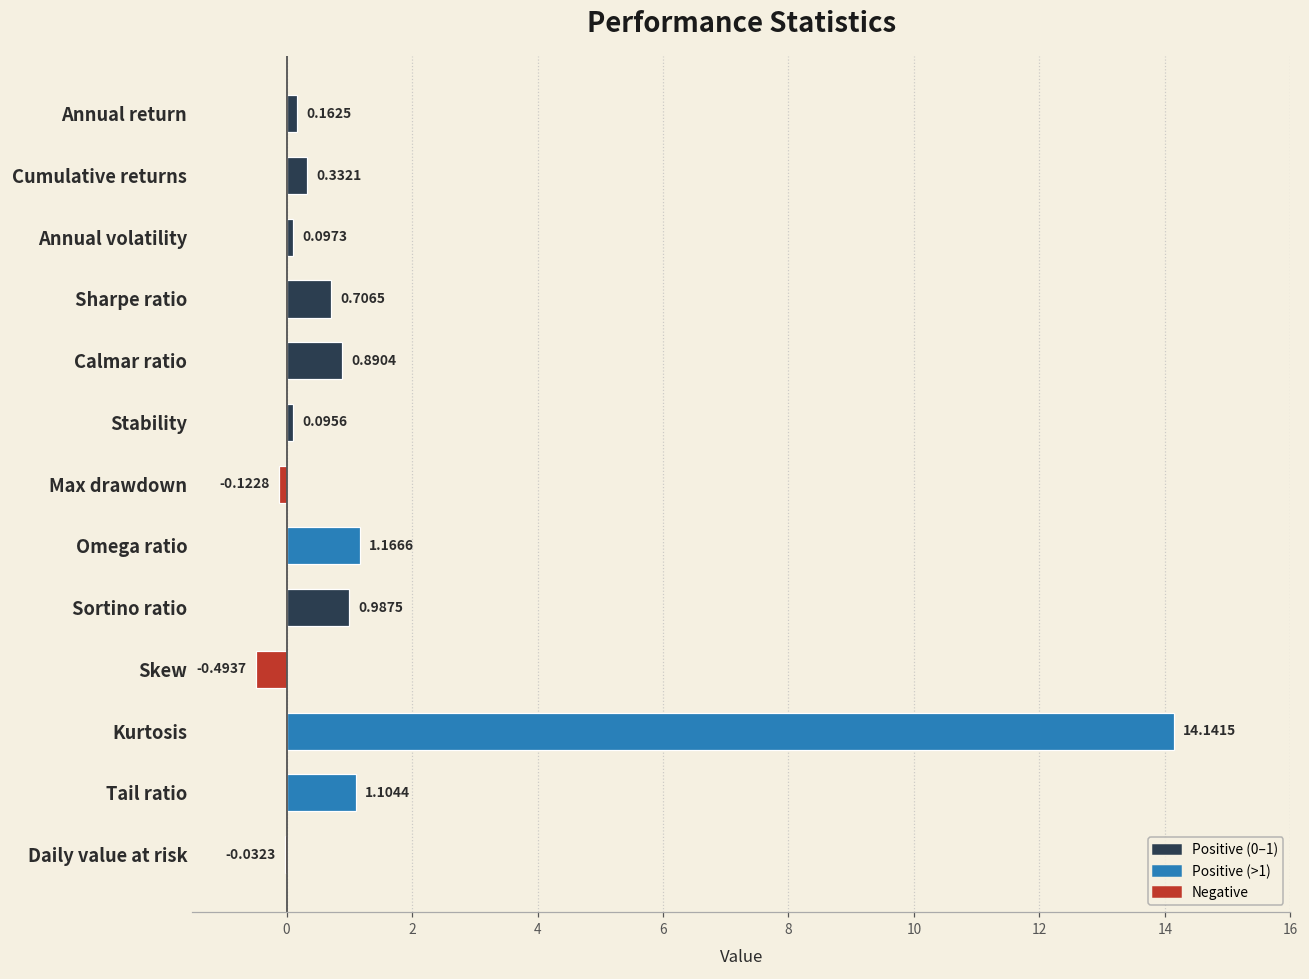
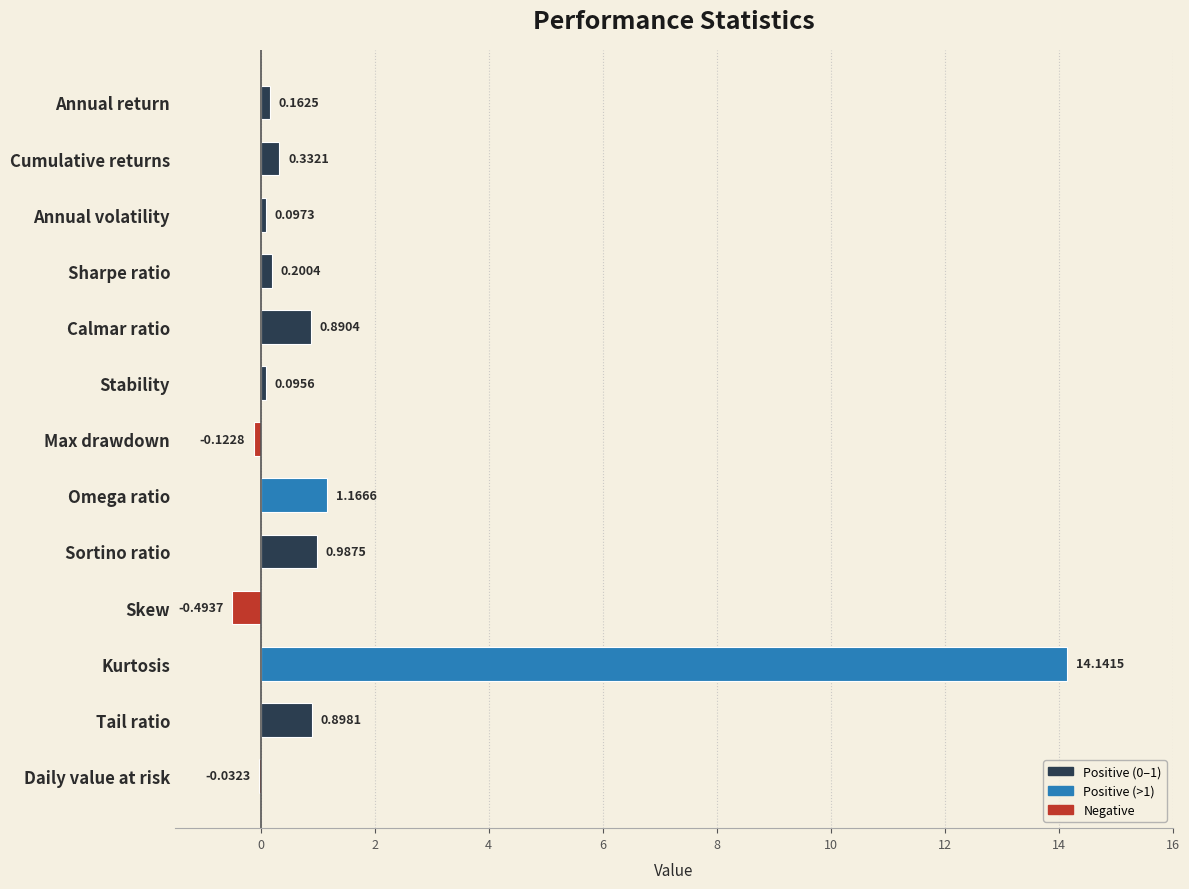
Sharpe ratio: 0.7065 -> 0.2004
Tail ratio: 1.1044 -> 0.8981
